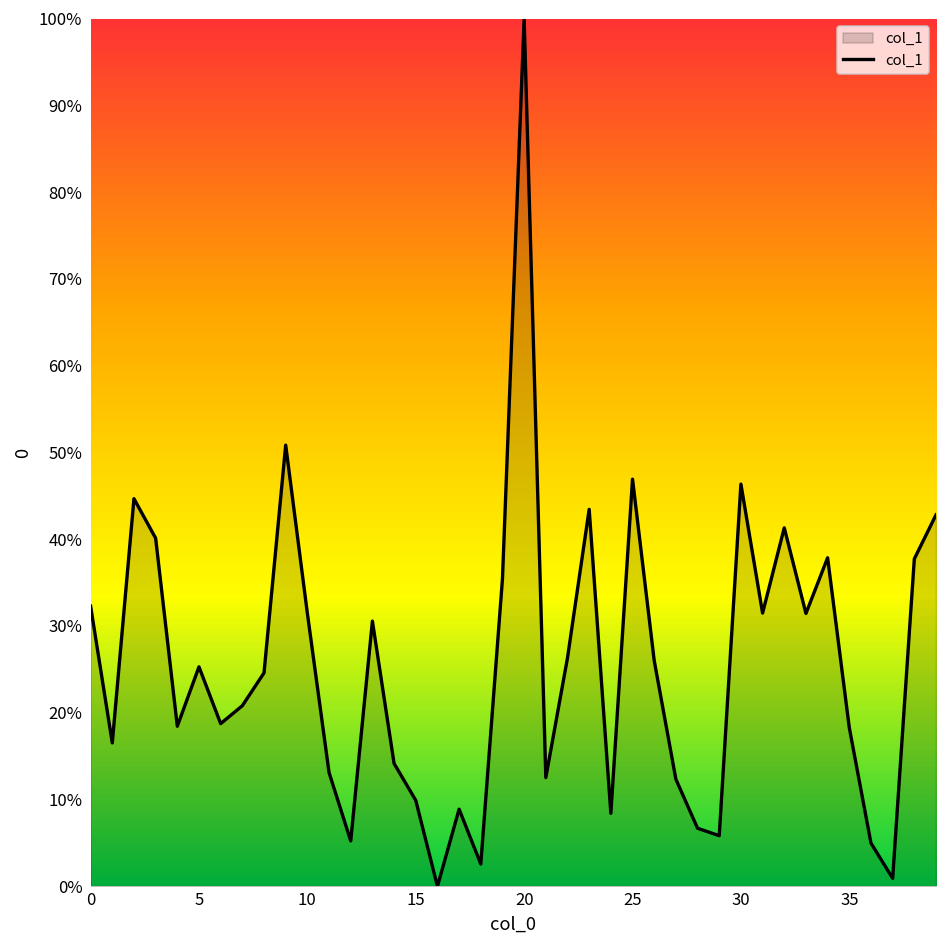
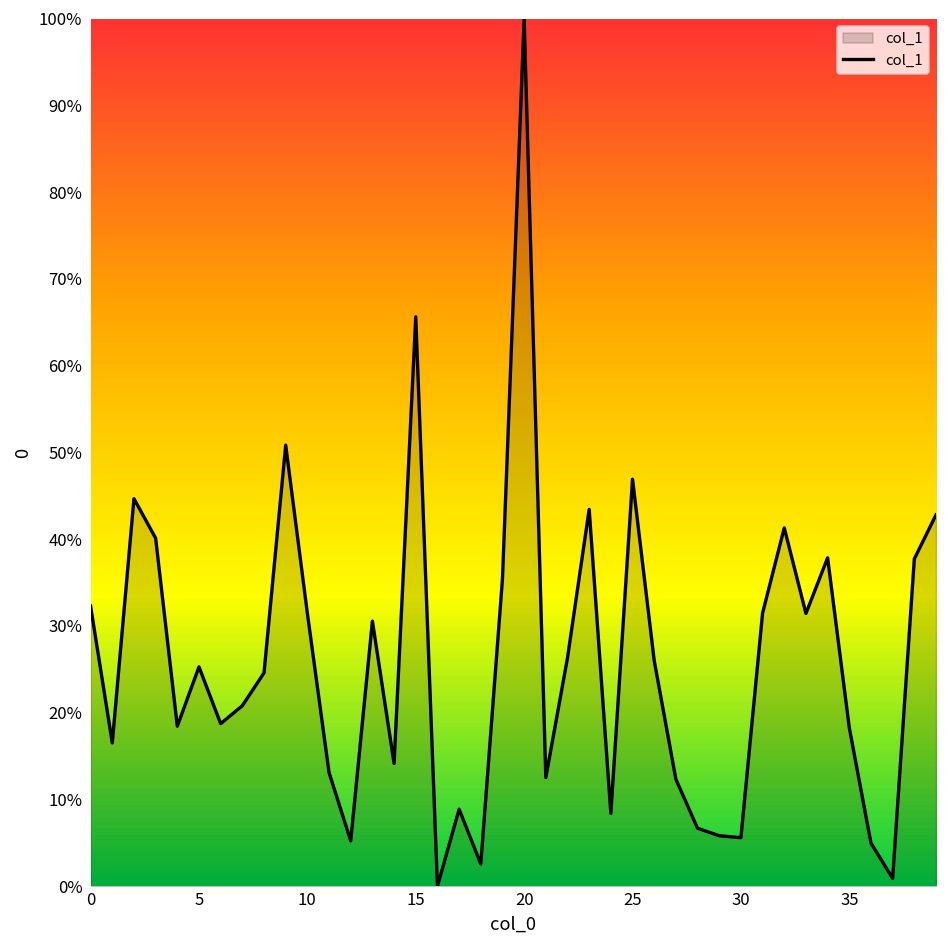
15: 10% -> 66%
30: 46% -> 6%
